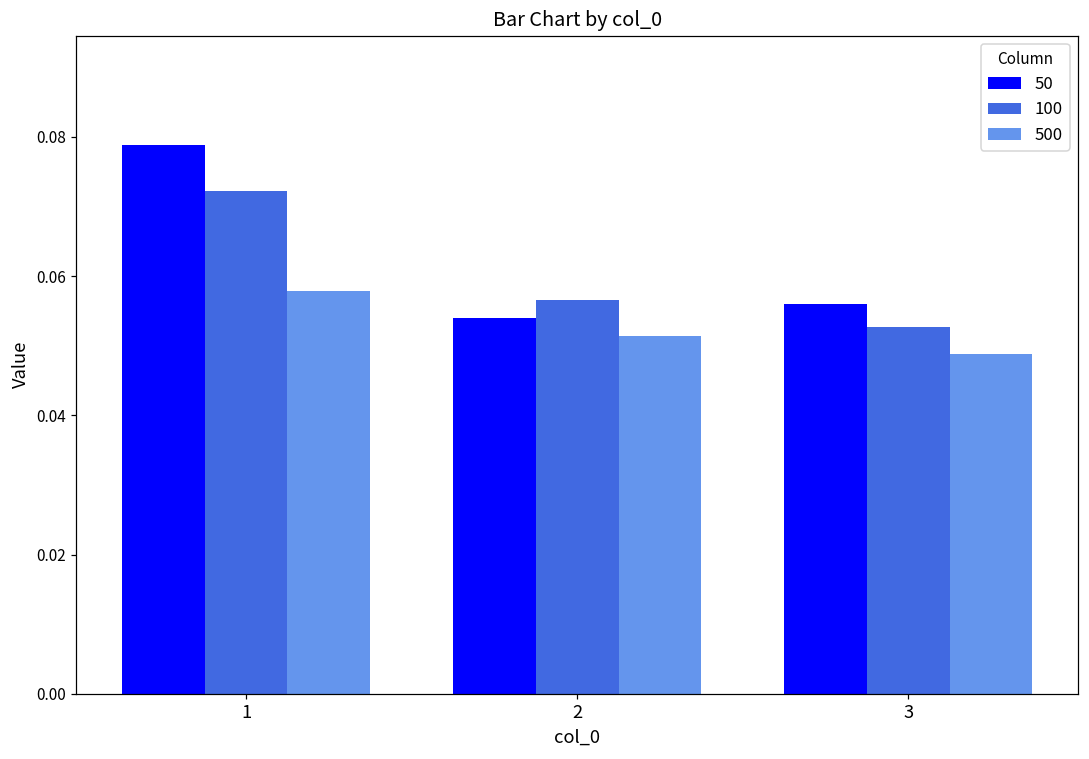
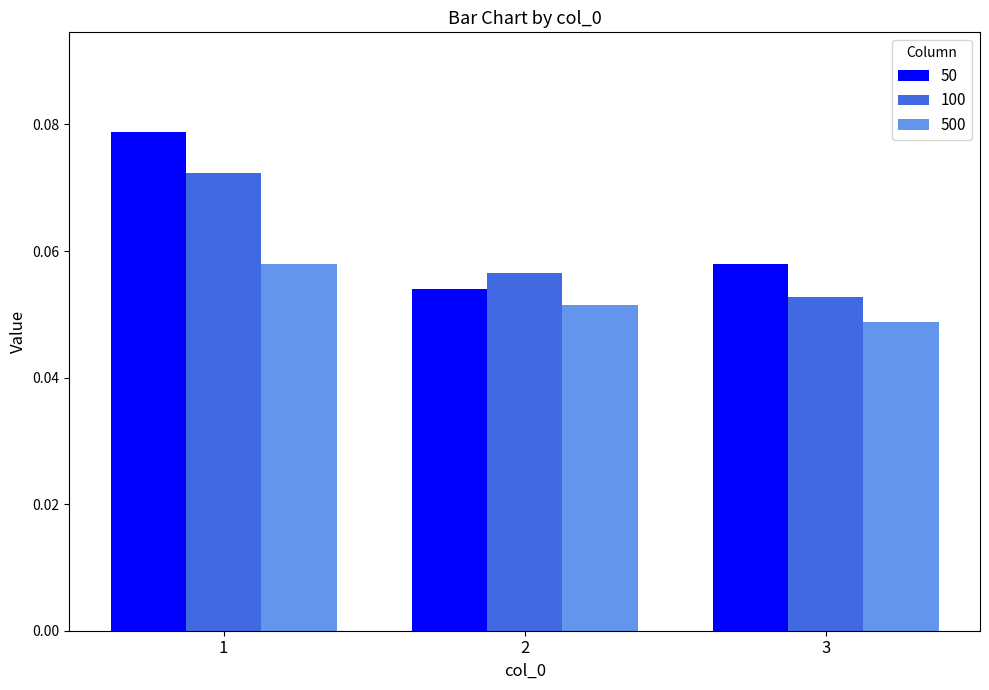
50, 3: 0.056 -> 0.058
